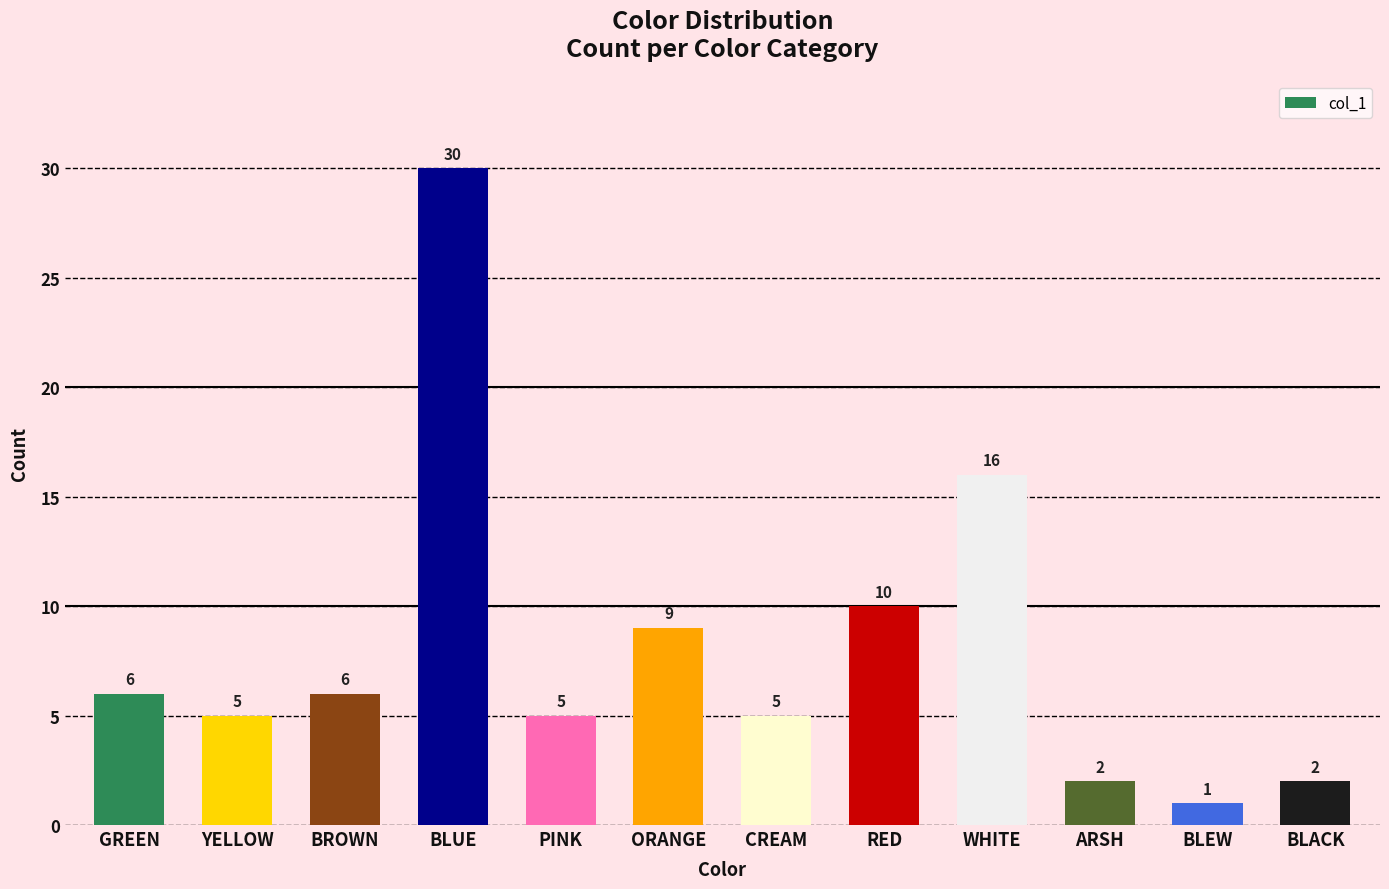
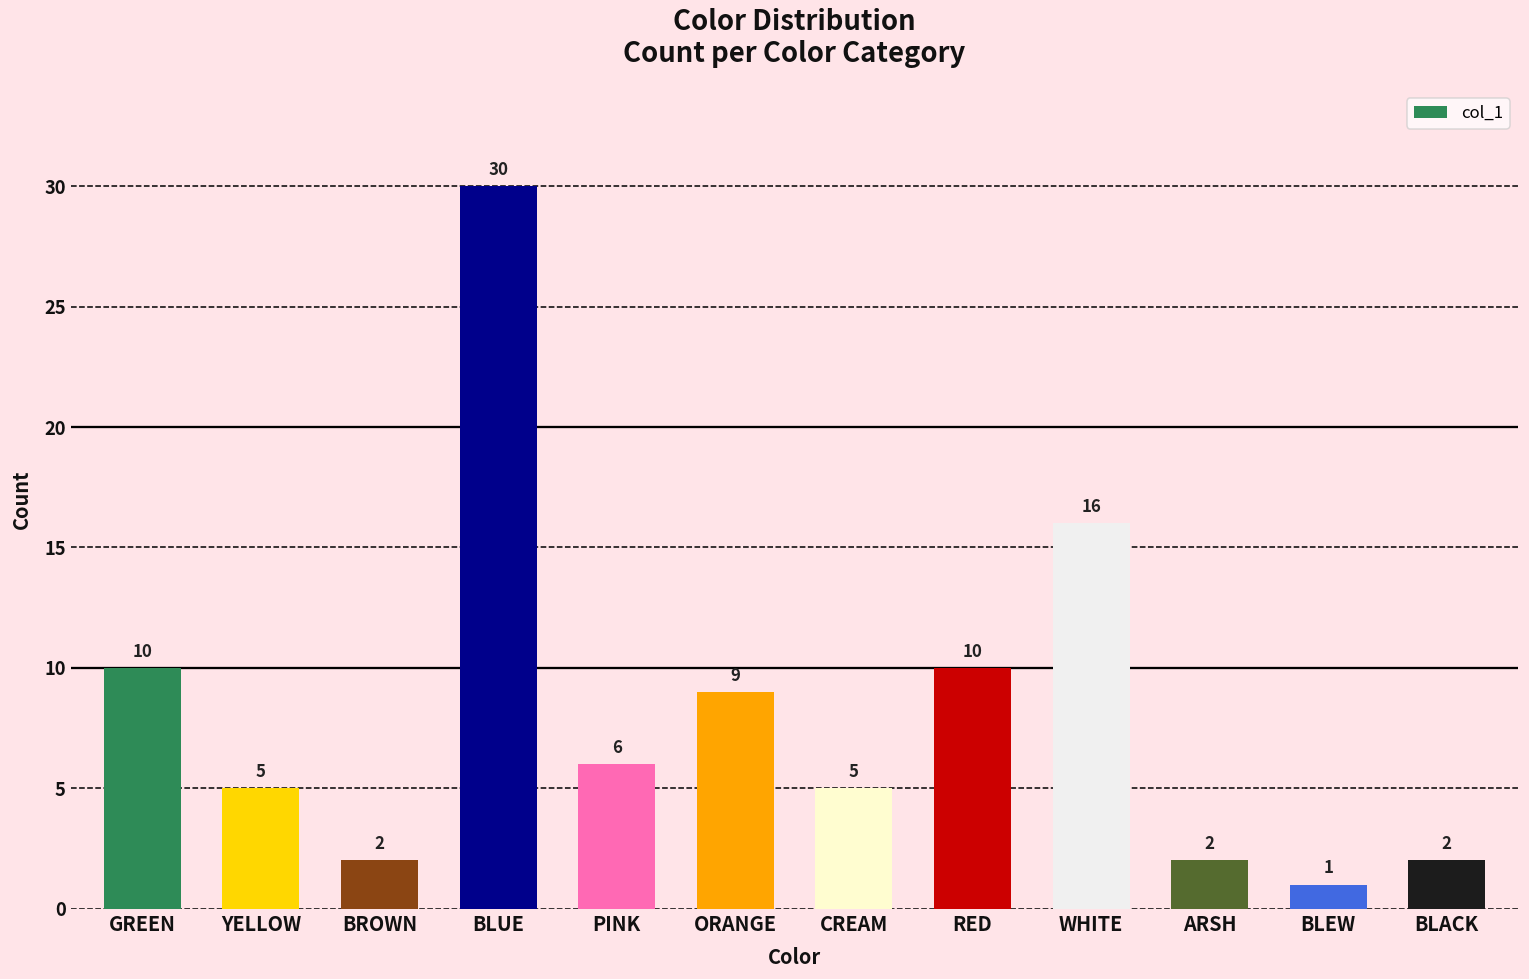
GREEN: 6 -> 10
BROWN: 6 -> 2
PINK: 5 -> 6
